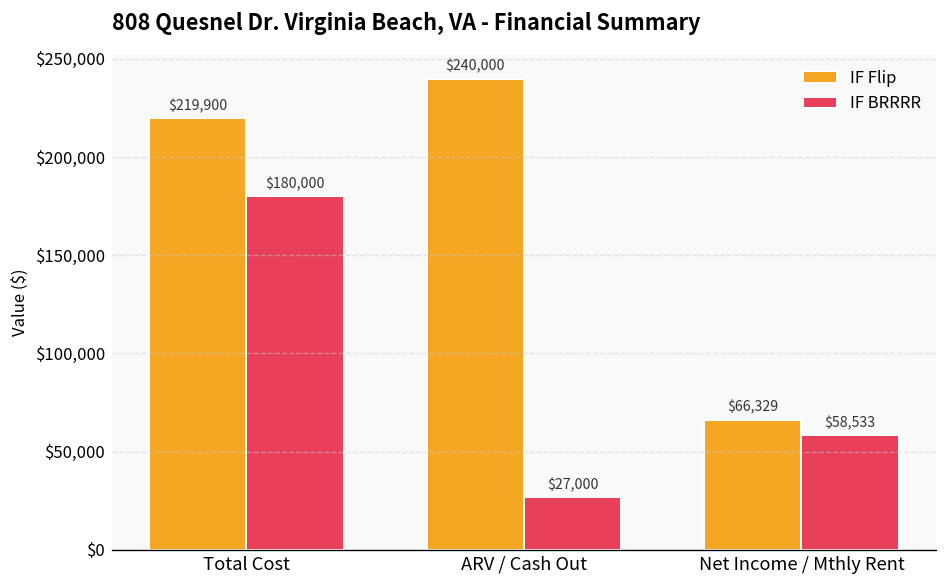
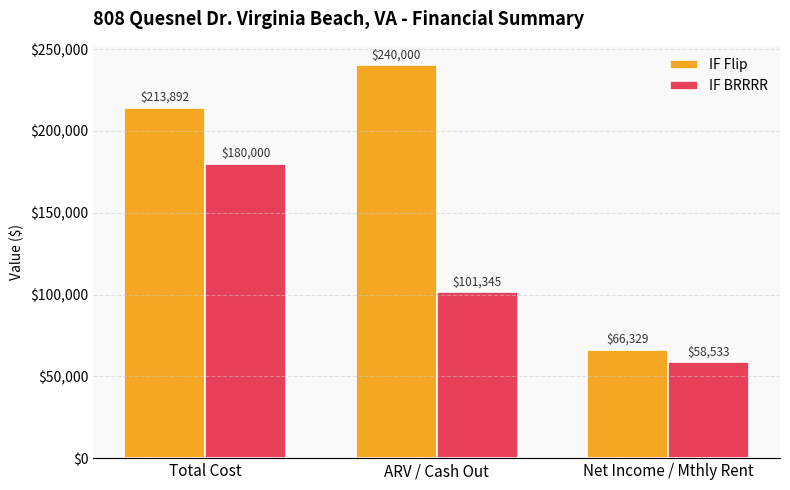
IF Flip, Total Cost: $219,900 -> $213,892
IF BRRRR, ARV / Cash Out: $27,000 -> $101,345
